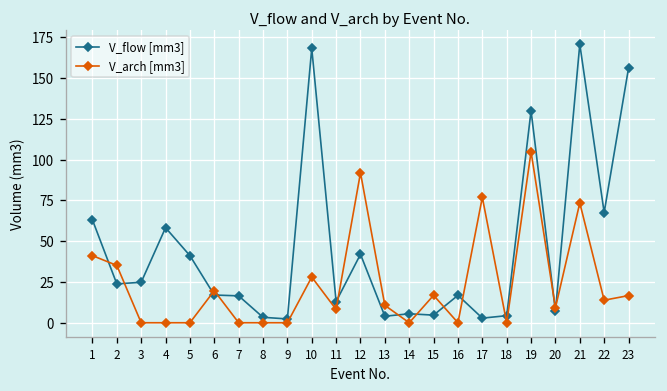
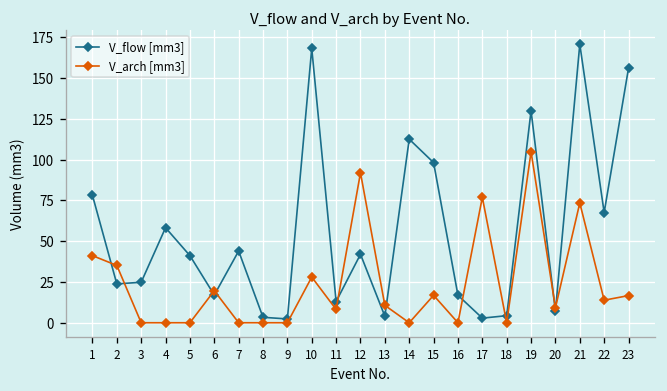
V_flow [mm3], 1: 63 -> 78
V_flow [mm3], 7: 17 -> 44
V_flow [mm3], 14: 6 -> 113
V_flow [mm3], 15: 5 -> 98
